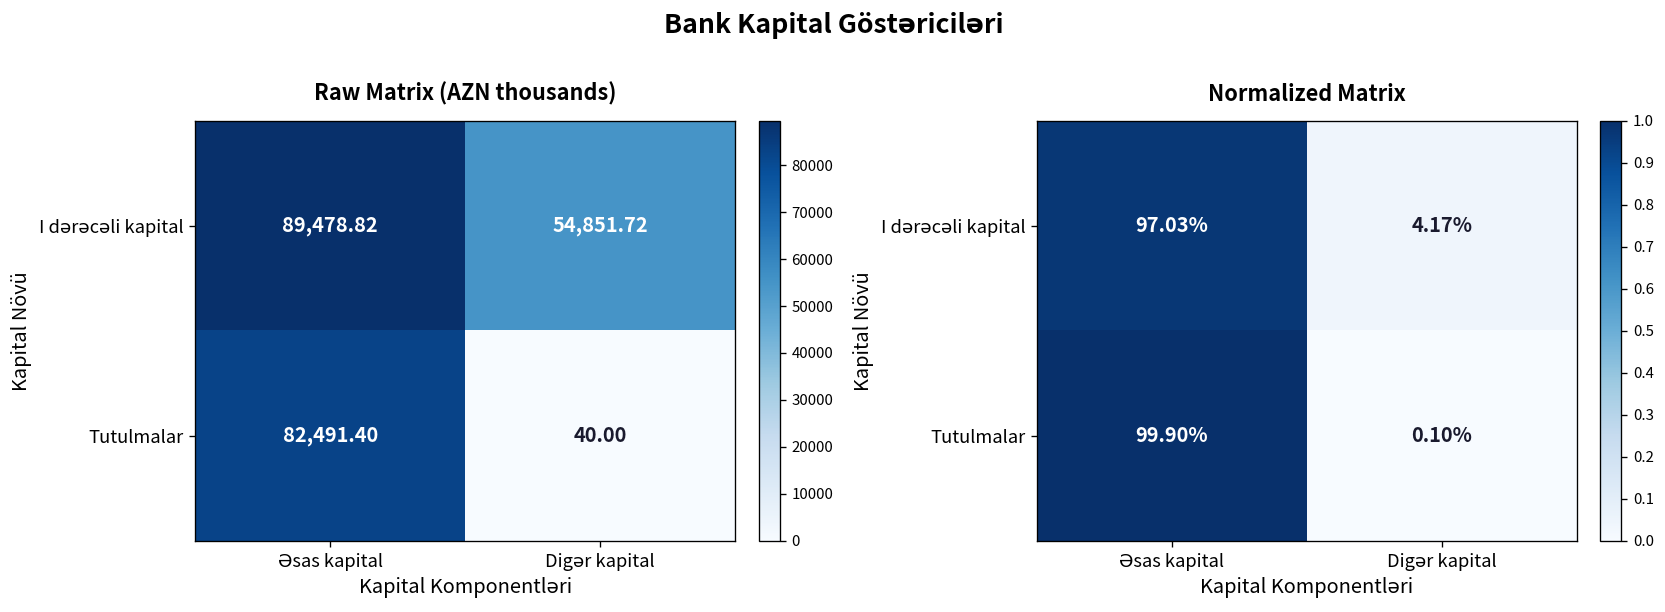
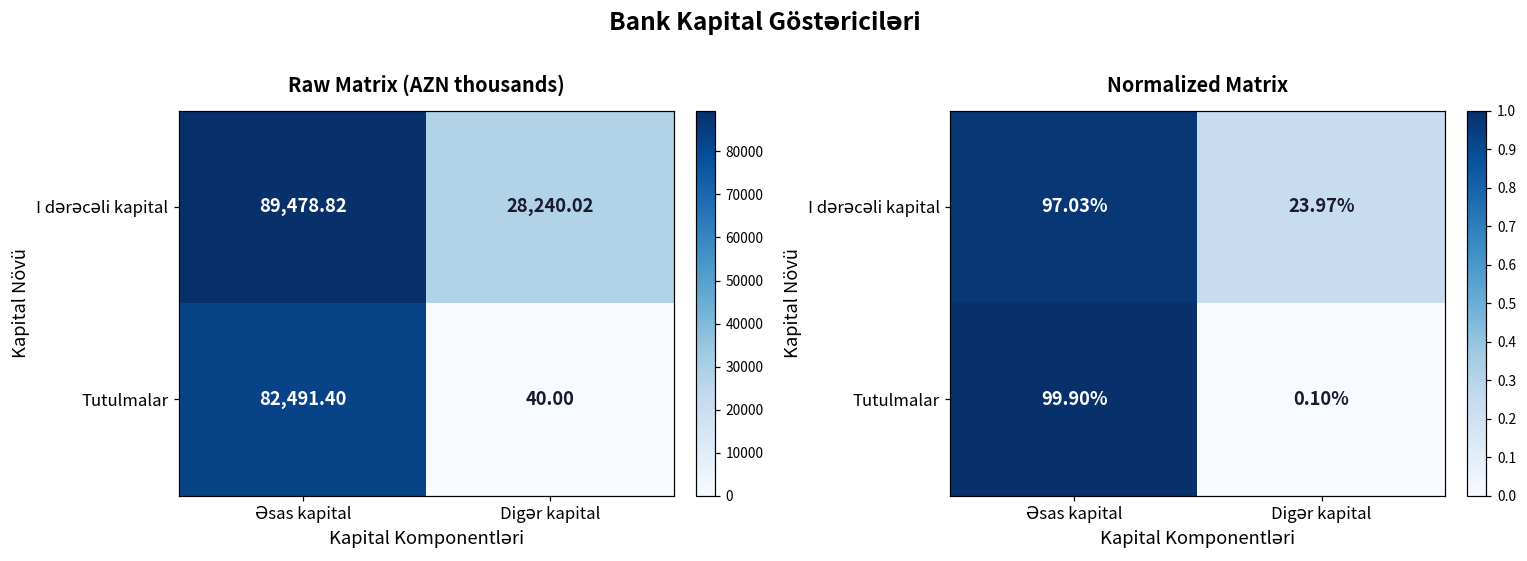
Raw Matrix (AZN thousands), I dərəcəli kapital, Digər kapital: 54,851.72 -> 28,240.02
Normalized Matrix, I dərəcəli kapital, Digər kapital: 4.17% -> 23.97%
